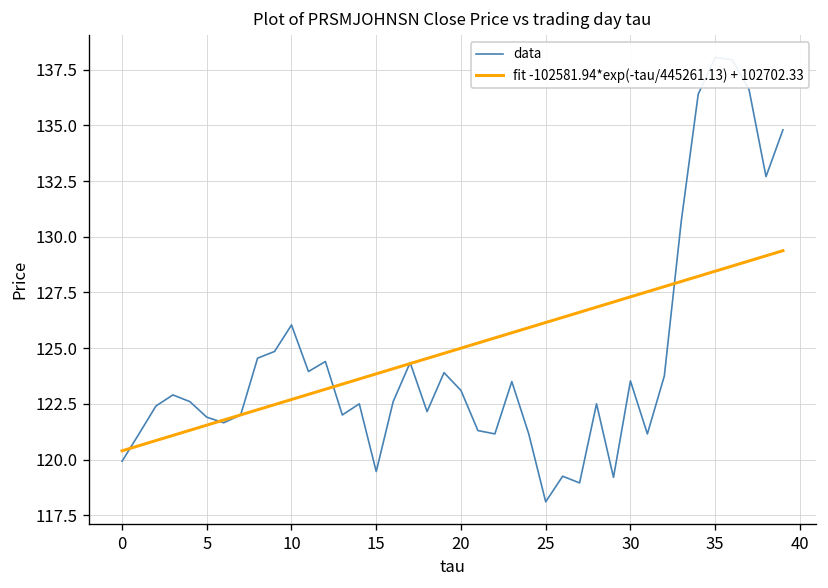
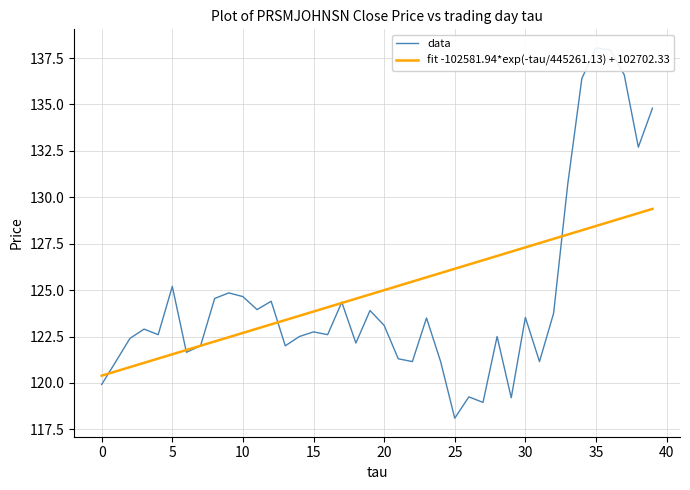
data, 5: 121.9 -> 125.2
data, 10: 126.0 -> 124.7
data, 15: 119.5 -> 122.8
